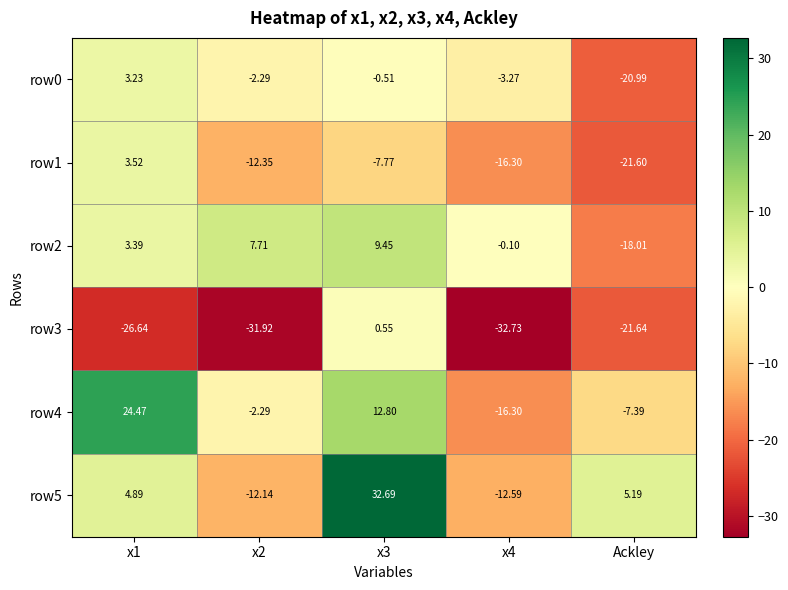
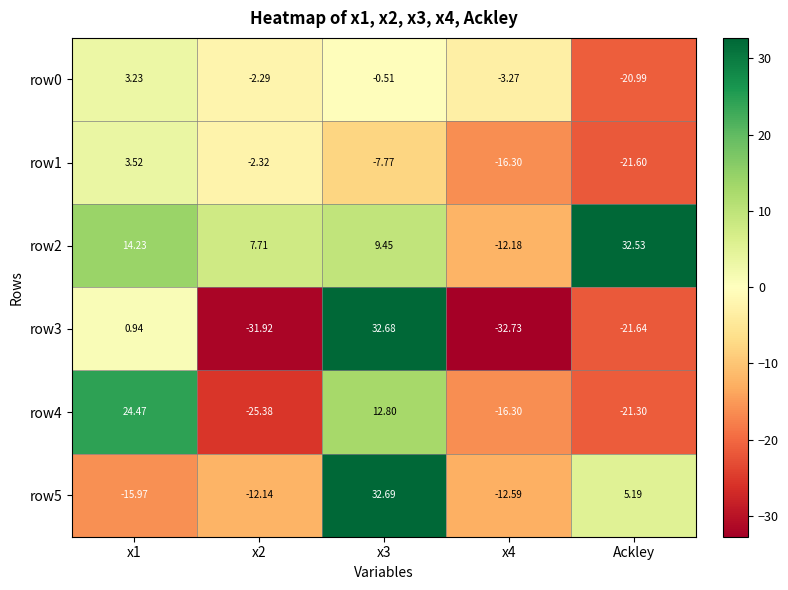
row1, x2: -12.35 -> -2.32
row2, x1: 3.39 -> 14.23
row2, x4: -0.10 -> -12.18
row2, Ackley: -18.01 -> 32.53
row3, x1: -26.64 -> 0.94
row3, x3: 0.55 -> 32.68
row4, x2: -2.29 -> -25.38
row4, Ackley: -7.39 -> -21.30
row5, x1: 4.89 -> -15.97
